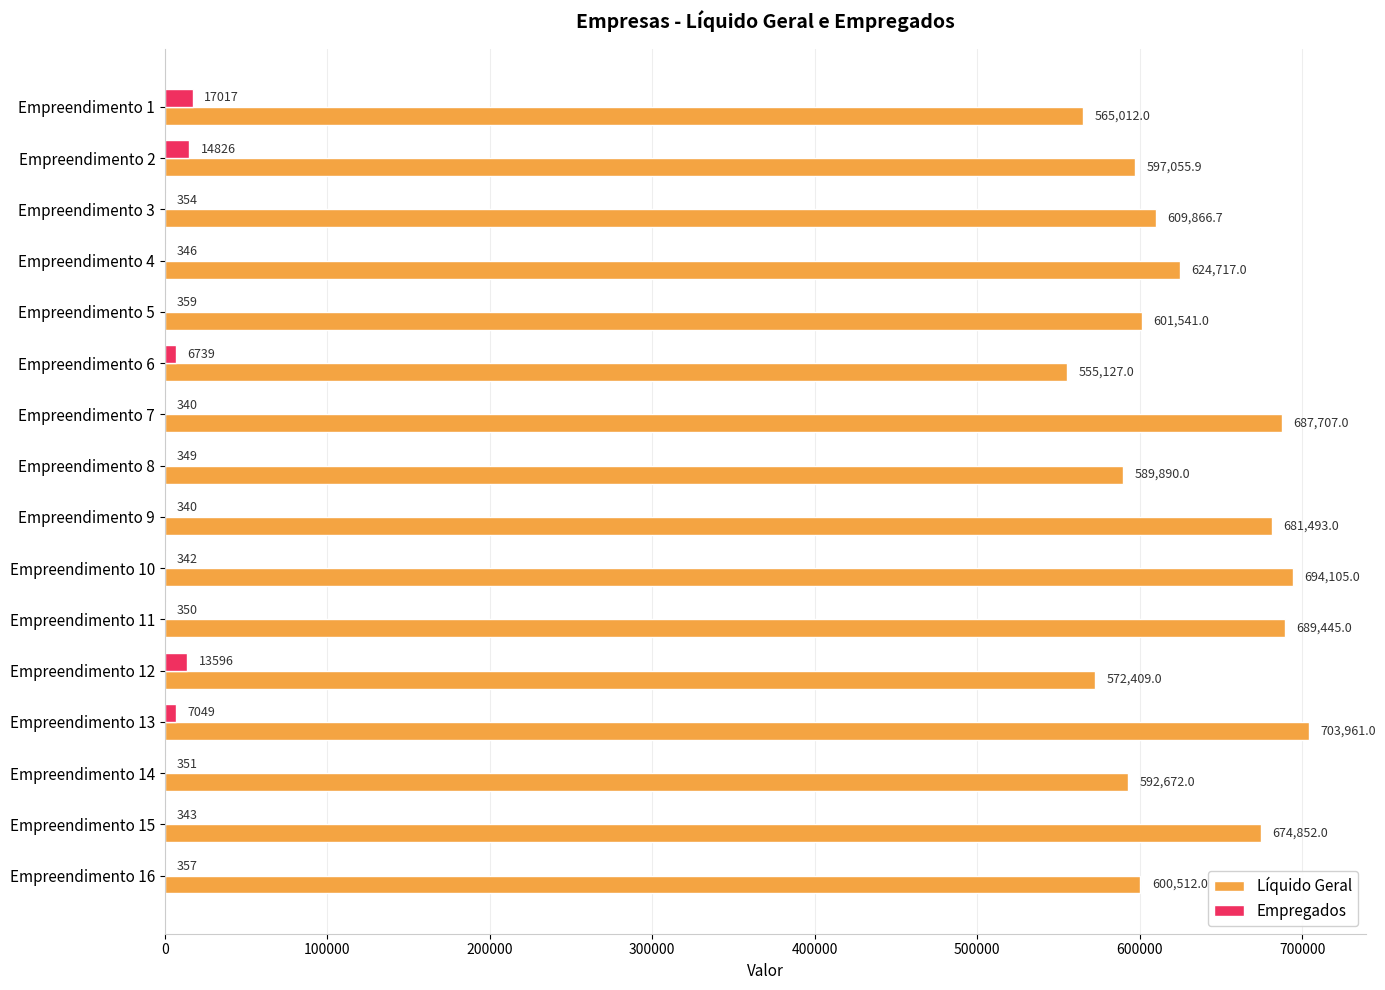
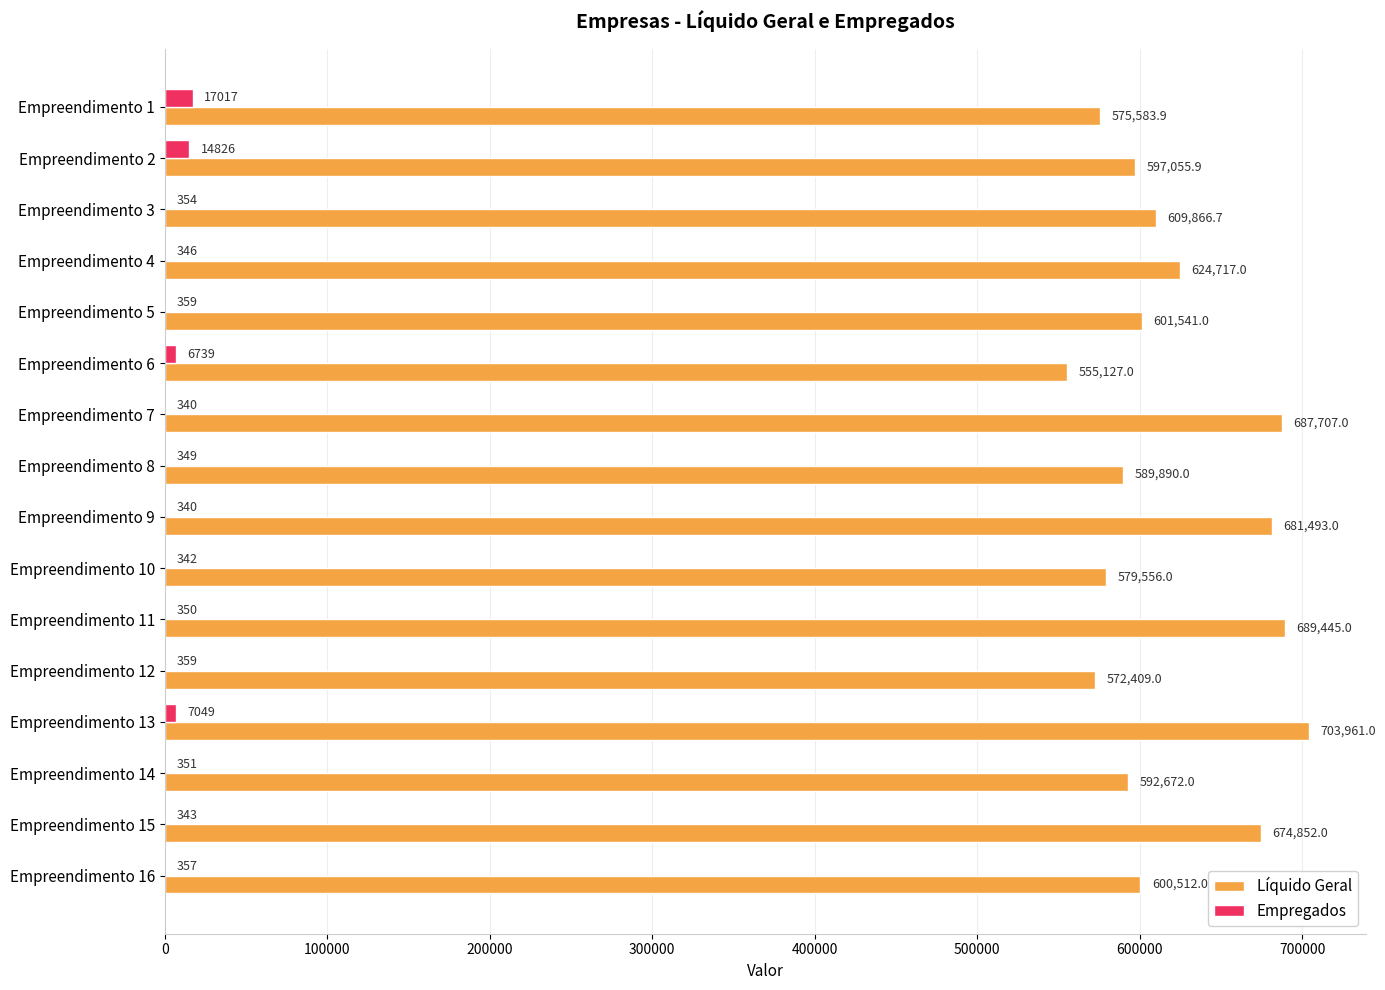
Líquido Geral, Empreendimento 1: 565,012.0 -> 575,583.9
Líquido Geral, Empreendimento 10: 694,105.0 -> 579,556.0
Empregados, Empreendimento 12: 13596 -> 359
